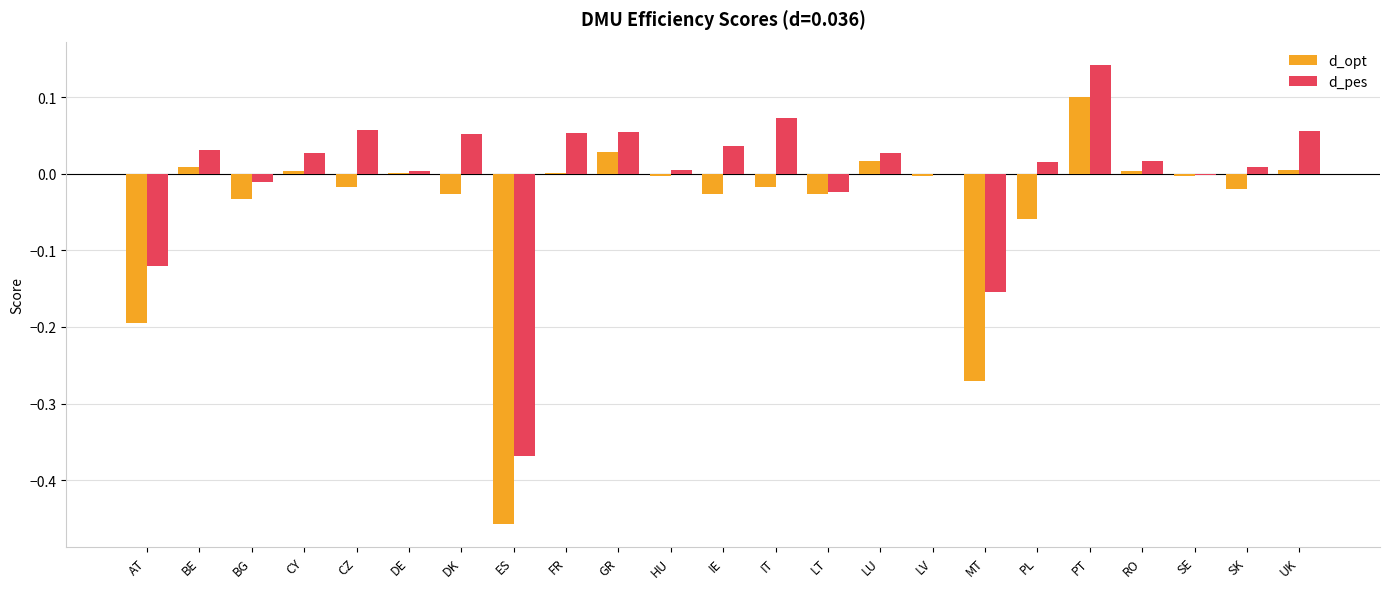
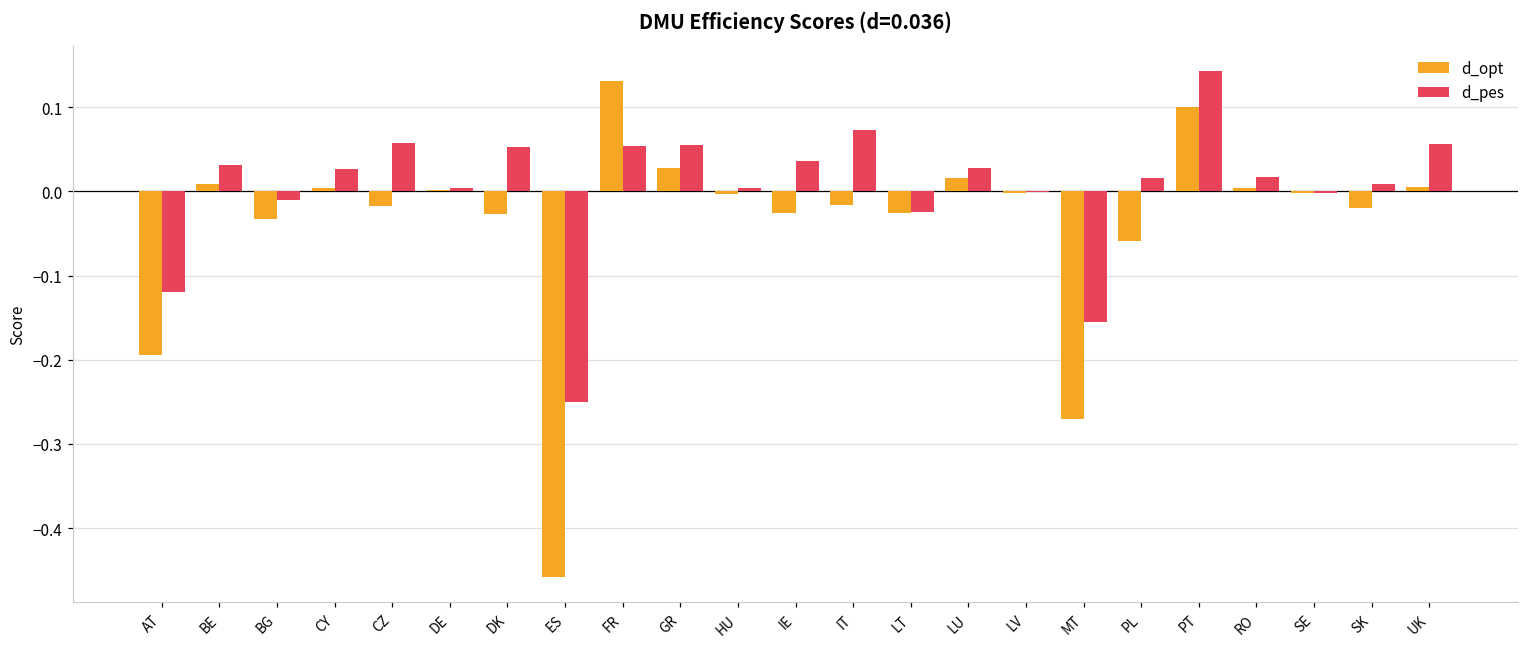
d_pes, ES: -0.37 -> -0.25
d_opt, FR: 0.00 -> 0.13
